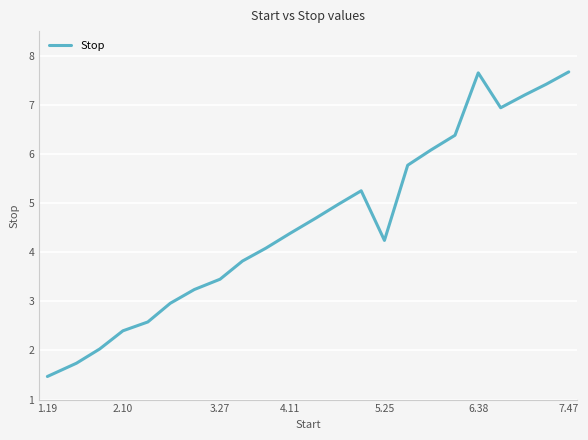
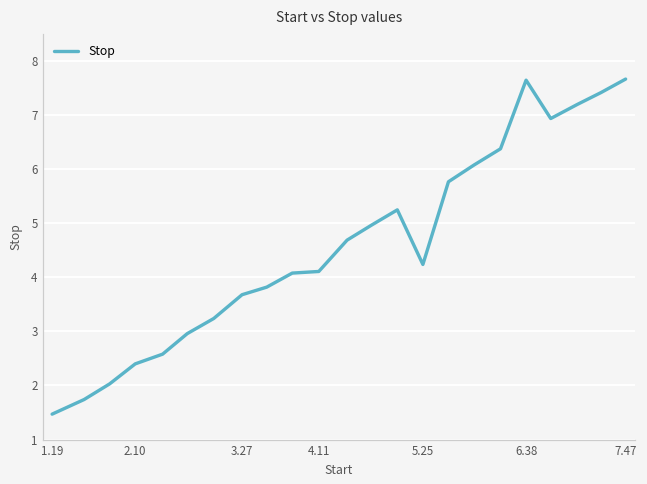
3.27: 3.5 -> 3.7
4.11: 4.4 -> 4.1
